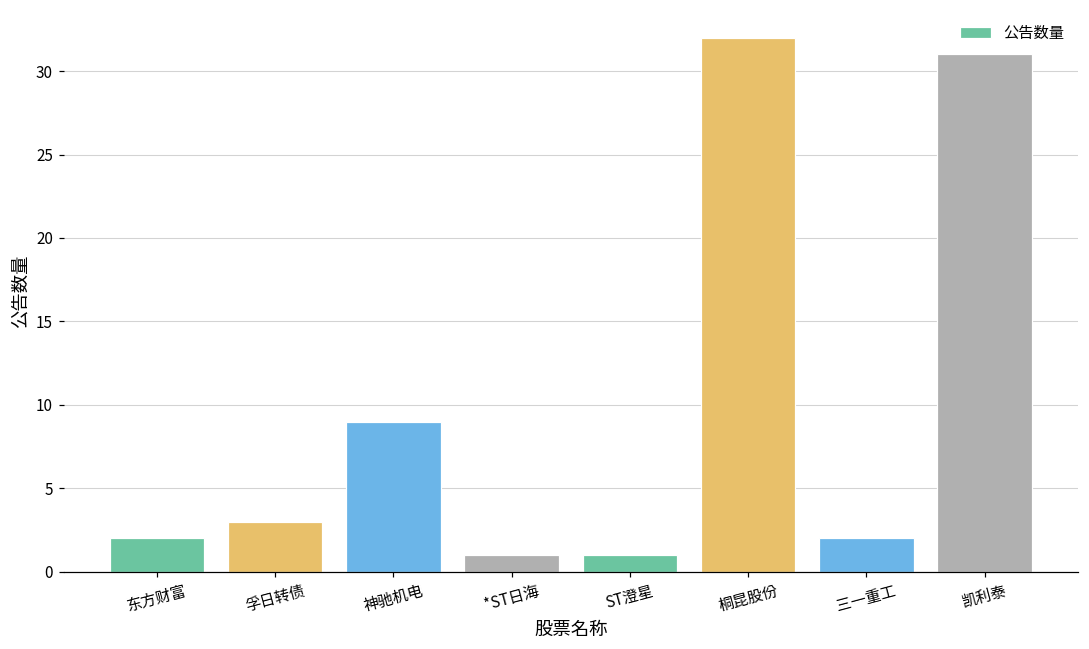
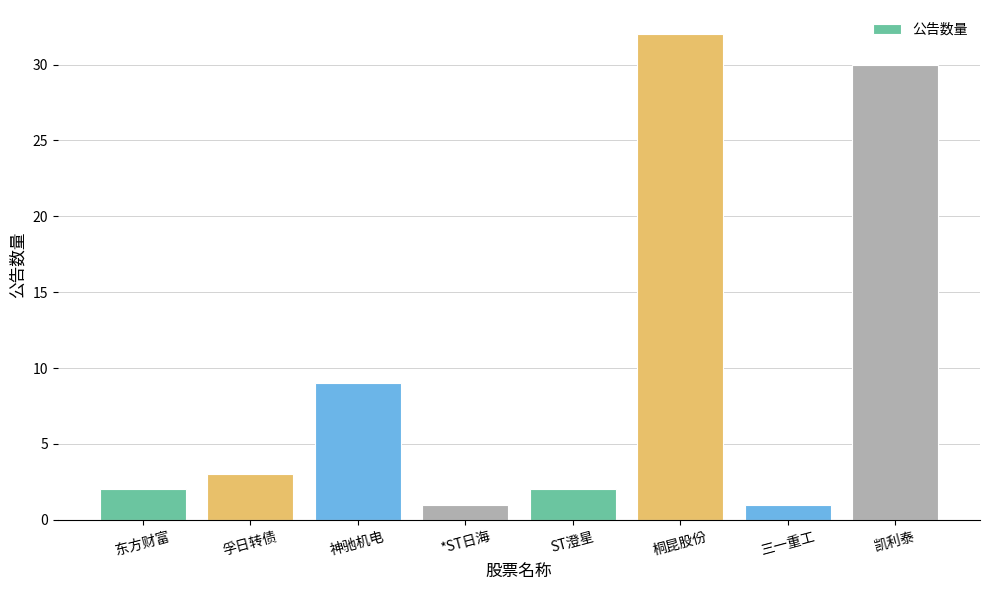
ST澄星: 1 -> 2
三一重工: 2 -> 1
凯利泰: 31 -> 30
